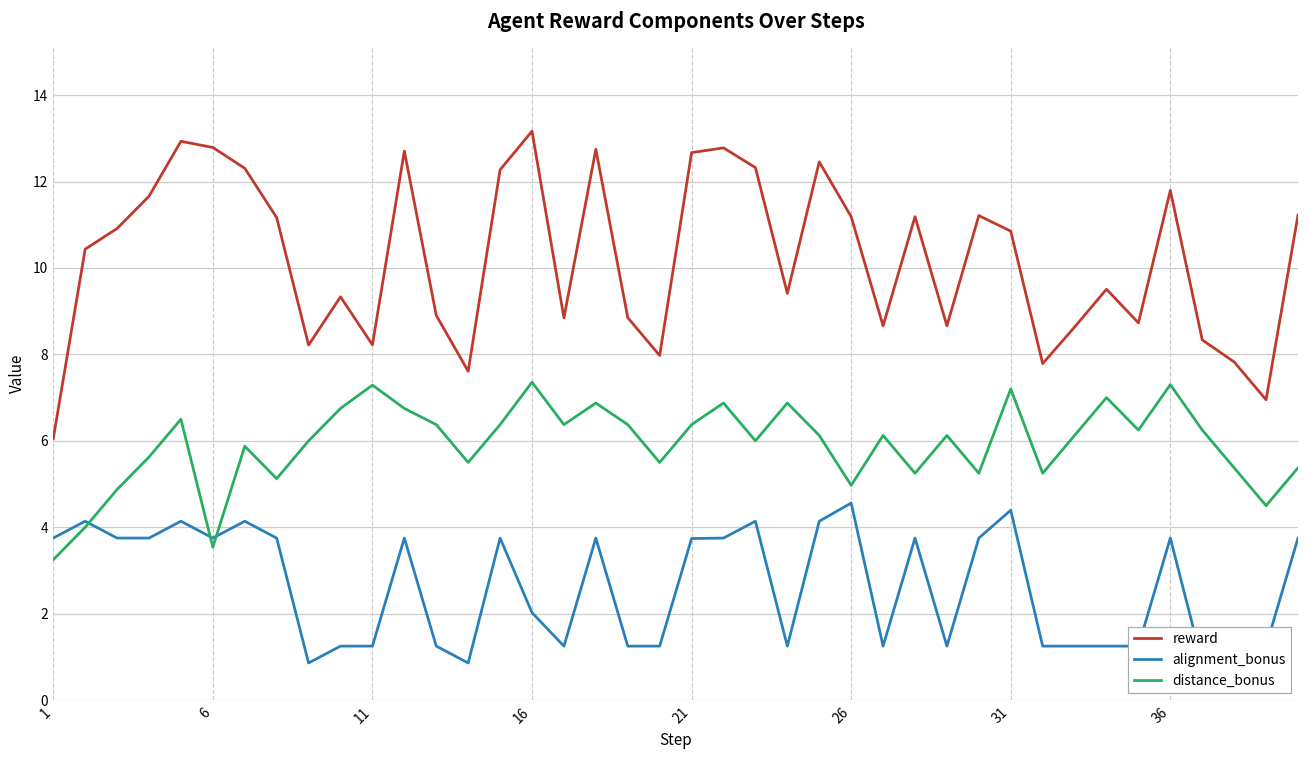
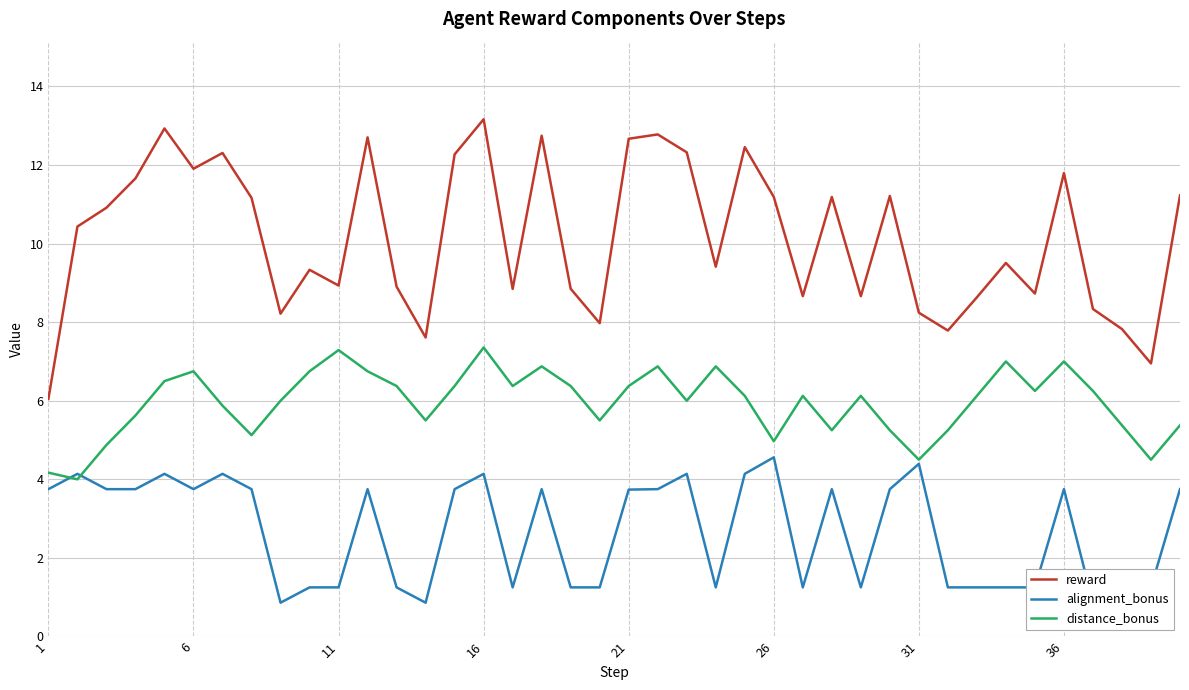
distance_bonus, 1: 3.3 -> 4.2
reward, 6: 12.8 -> 11.9
distance_bonus, 6: 3.5 -> 6.8
reward, 11: 8.2 -> 8.9
alignment_bonus, 16: 2.0 -> 4.1
reward, 31: 10.9 -> 8.2
distance_bonus, 31: 7.2 -> 4.5
distance_bonus, 36: 7.3 -> 7.0
